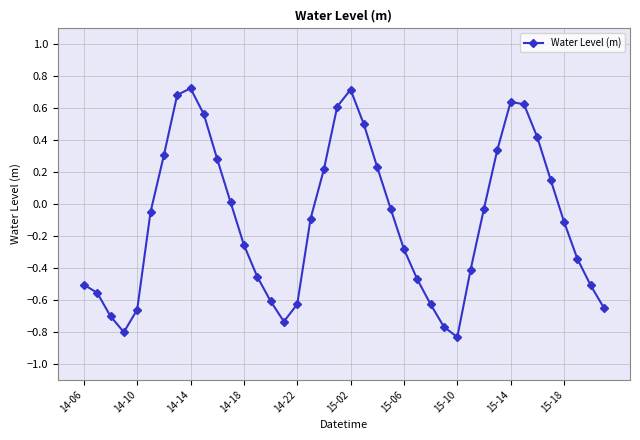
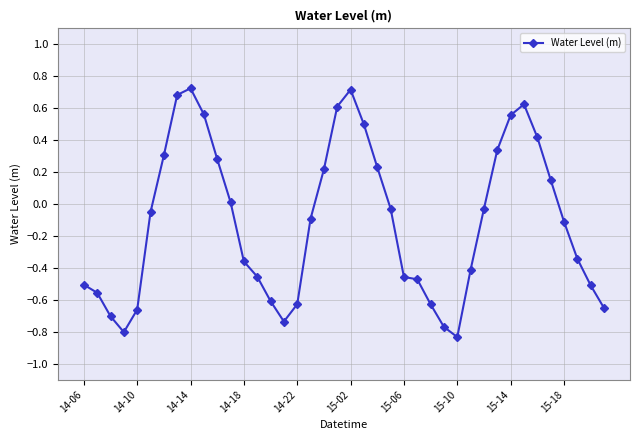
14-18: -0.26 -> -0.36
15-06: -0.28 -> -0.46
15-14: 0.64 -> 0.56
